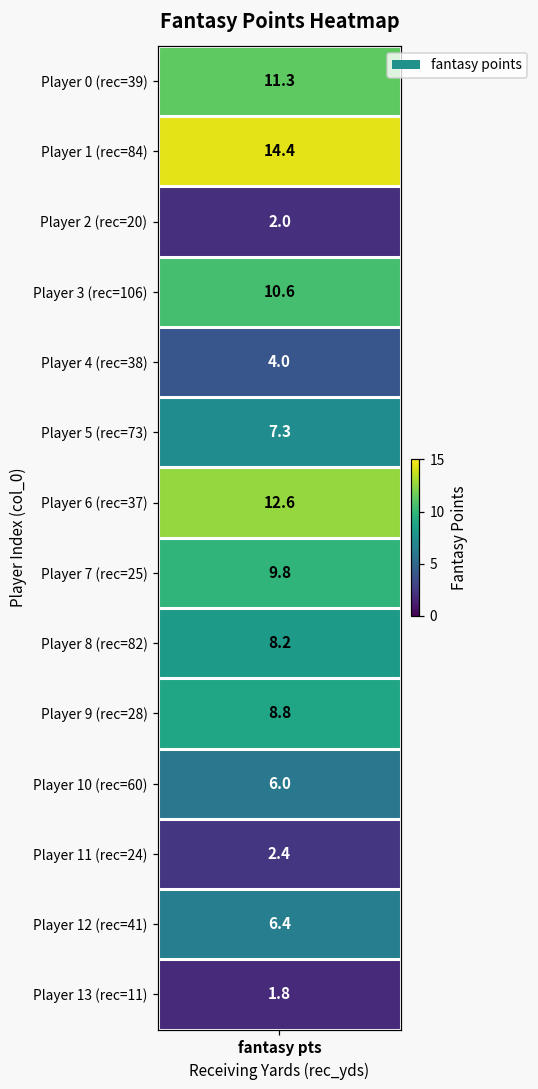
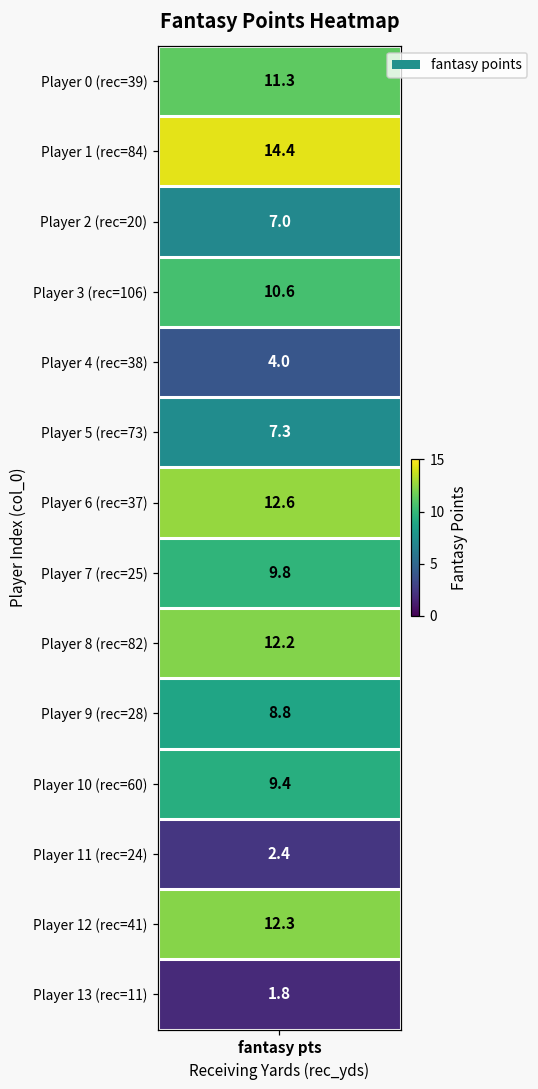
Player 2 (rec=20), fantasy pts: 2.0 -> 7.0
Player 8 (rec=82), fantasy pts: 8.2 -> 12.2
Player 10 (rec=60), fantasy pts: 6.0 -> 9.4
Player 12 (rec=41), fantasy pts: 6.4 -> 12.3
